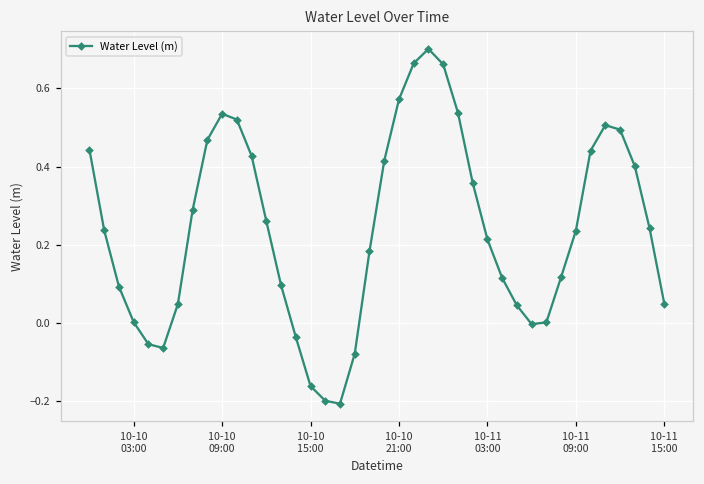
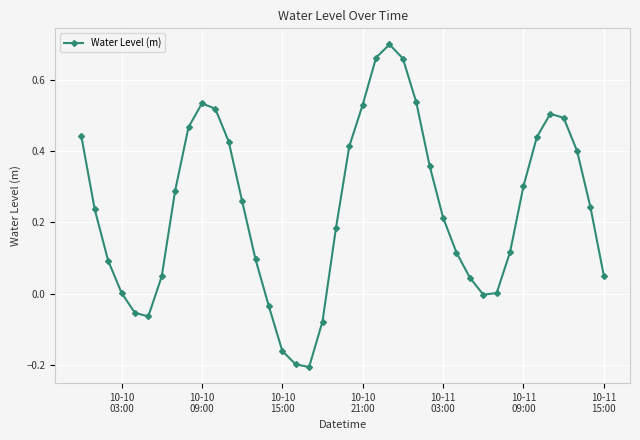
10-10 21:00: 0.57 -> 0.53
10-11 09:00: 0.24 -> 0.30
